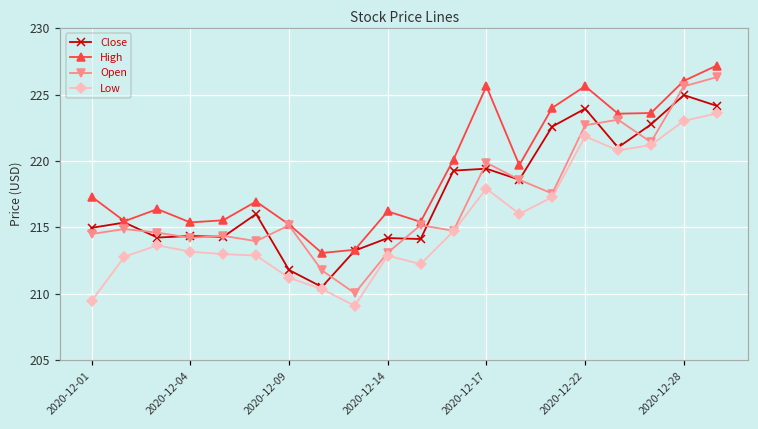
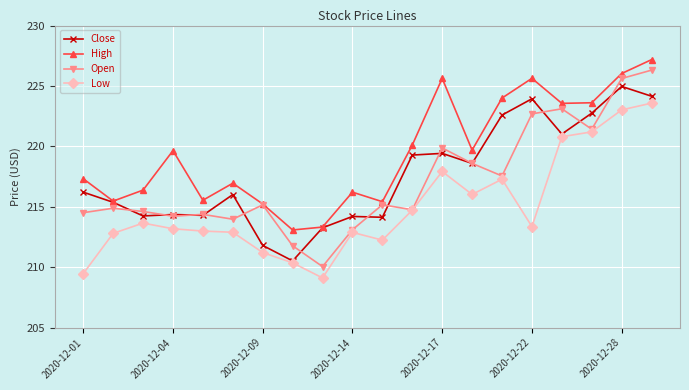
Close, 2020-12-01: 215.0 -> 216.2
High, 2020-12-04: 215.4 -> 219.6
Low, 2020-12-22: 221.9 -> 213.4
